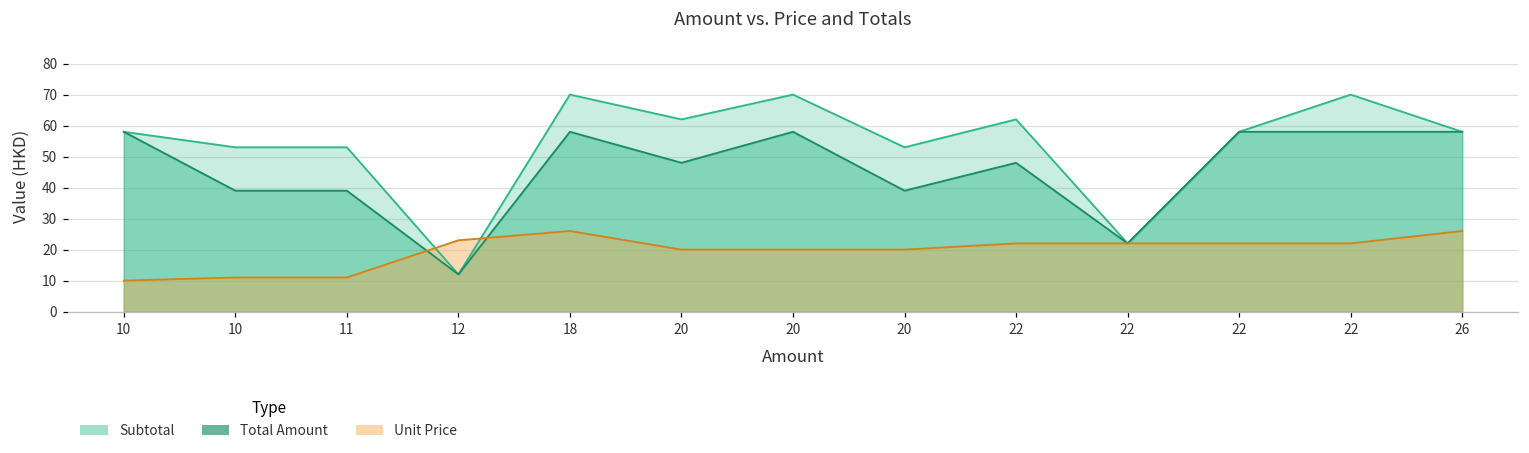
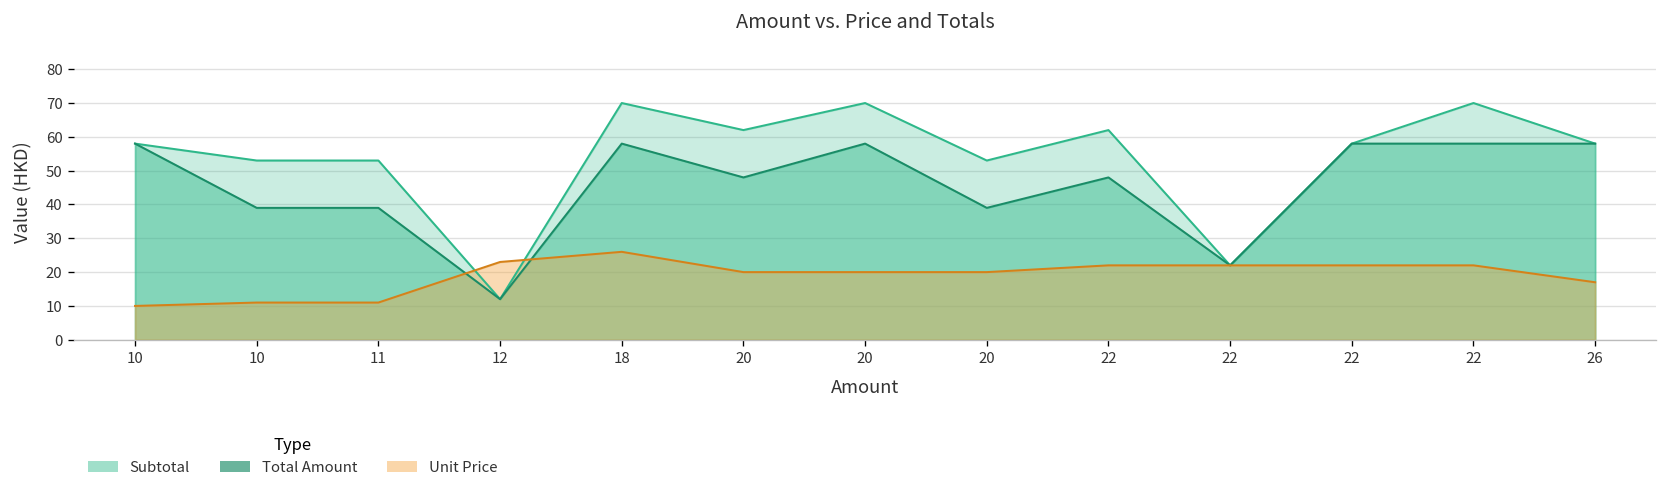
Unit Price, 26: 26 -> 17
